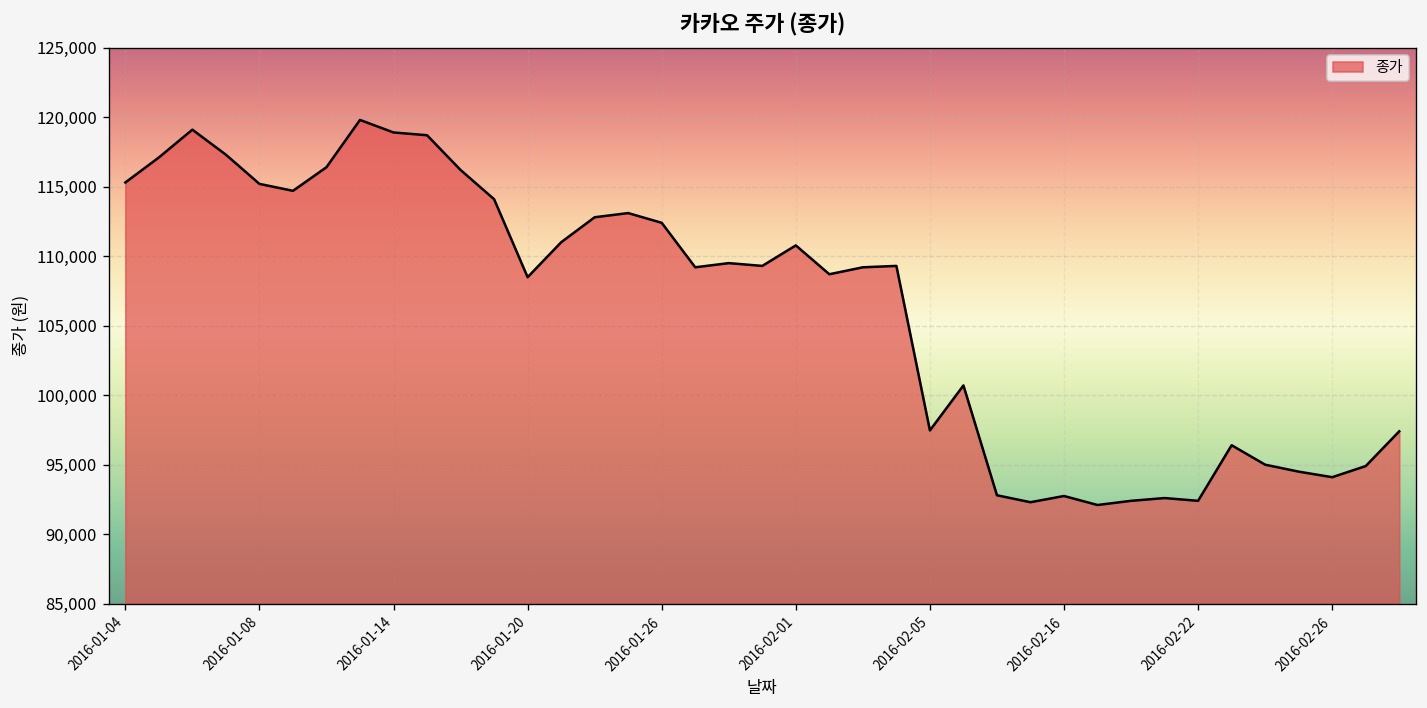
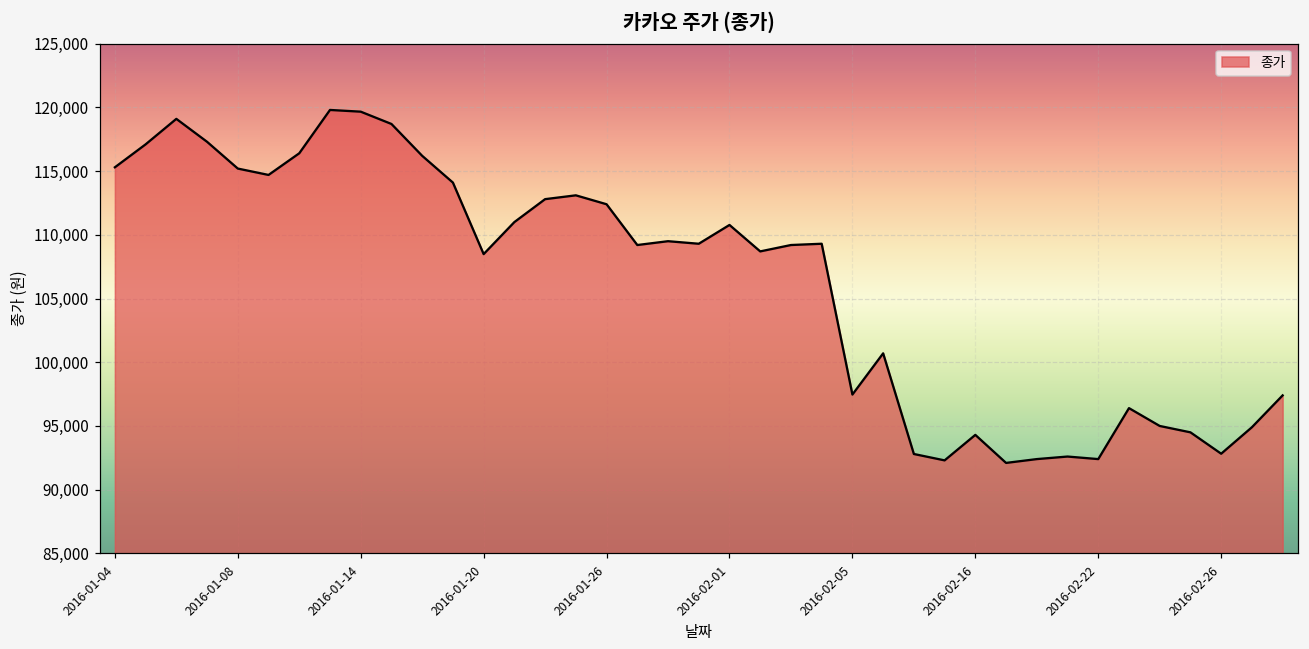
2016-01-14: 118,900 -> 119,700
2016-02-16: 92,700 -> 94,300
2016-02-26: 94,100 -> 92,800
